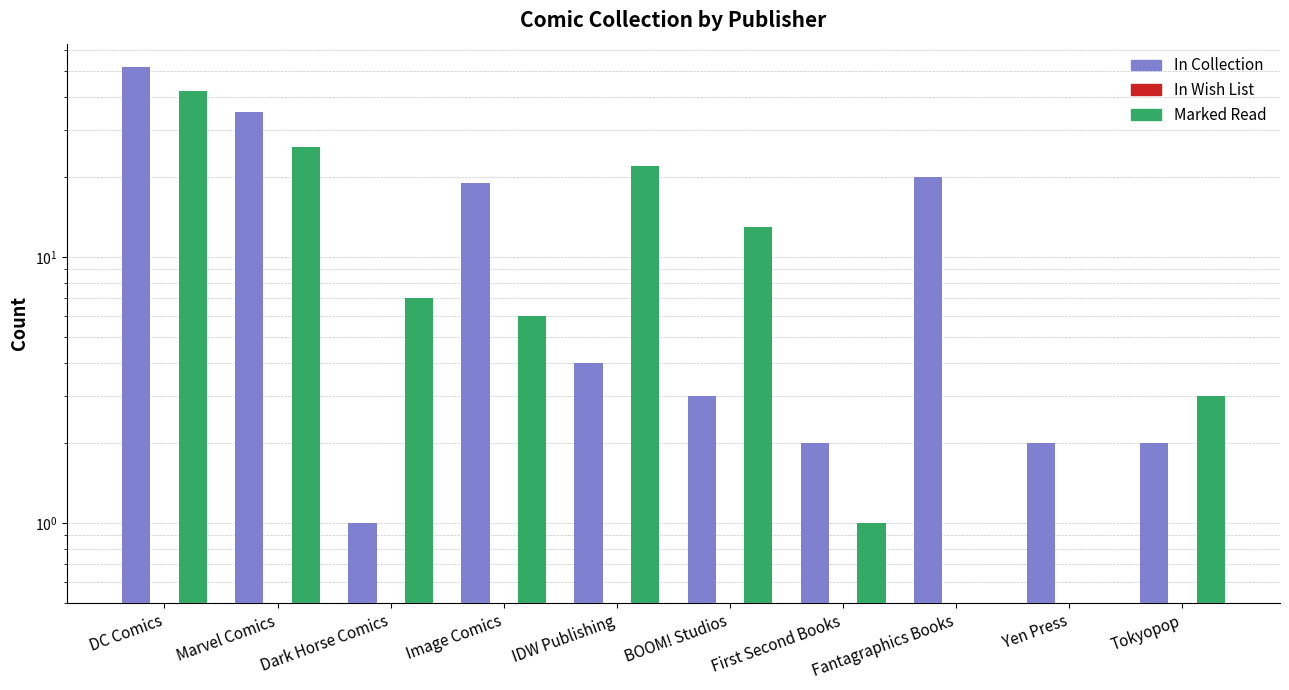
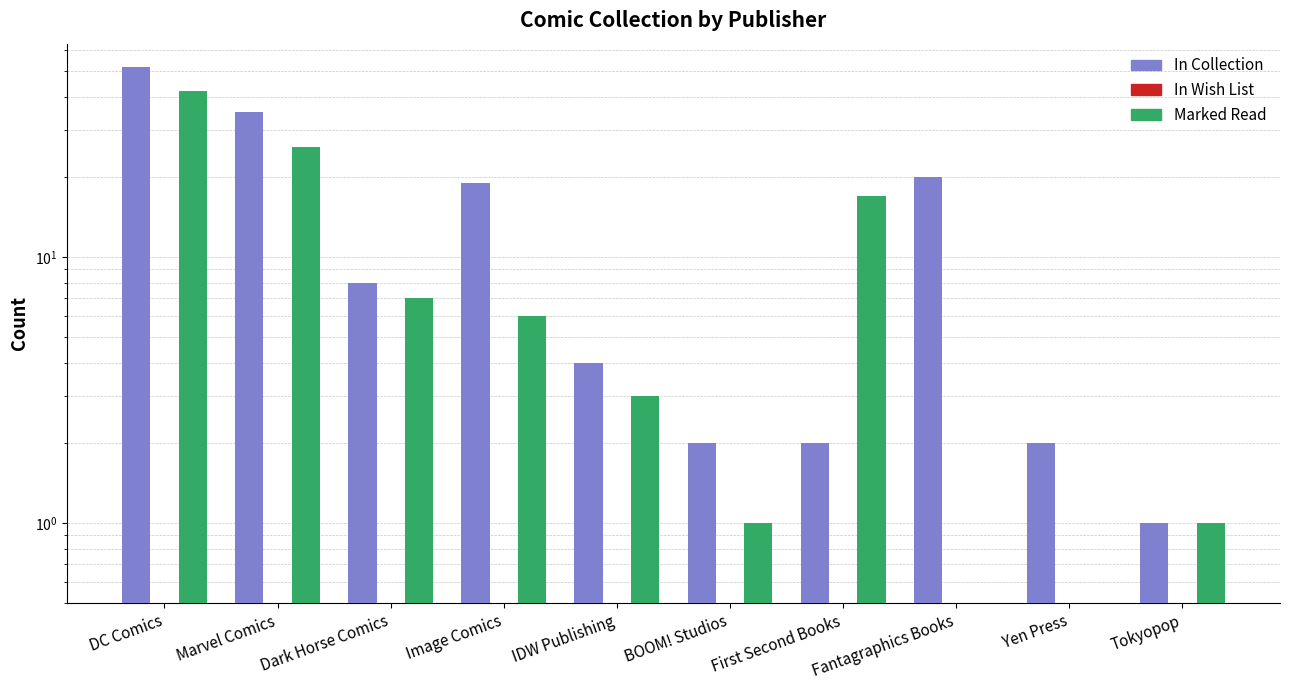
In Collection, Dark Horse Comics: 1 -> 8
Marked Read, IDW Publishing: 22 -> 3
In Collection, BOOM! Studios: 3 -> 2
Marked Read, BOOM! Studios: 13 -> 1
Marked Read, First Second Books: 1 -> 17
In Collection, Tokyopop: 2 -> 1
Marked Read, Tokyopop: 3 -> 1
